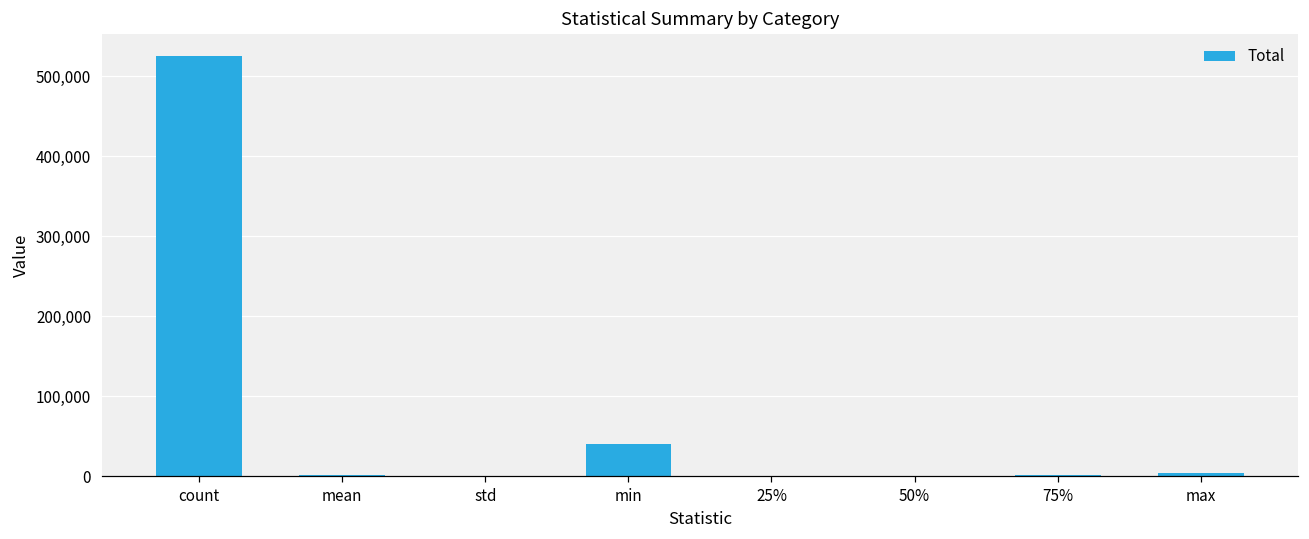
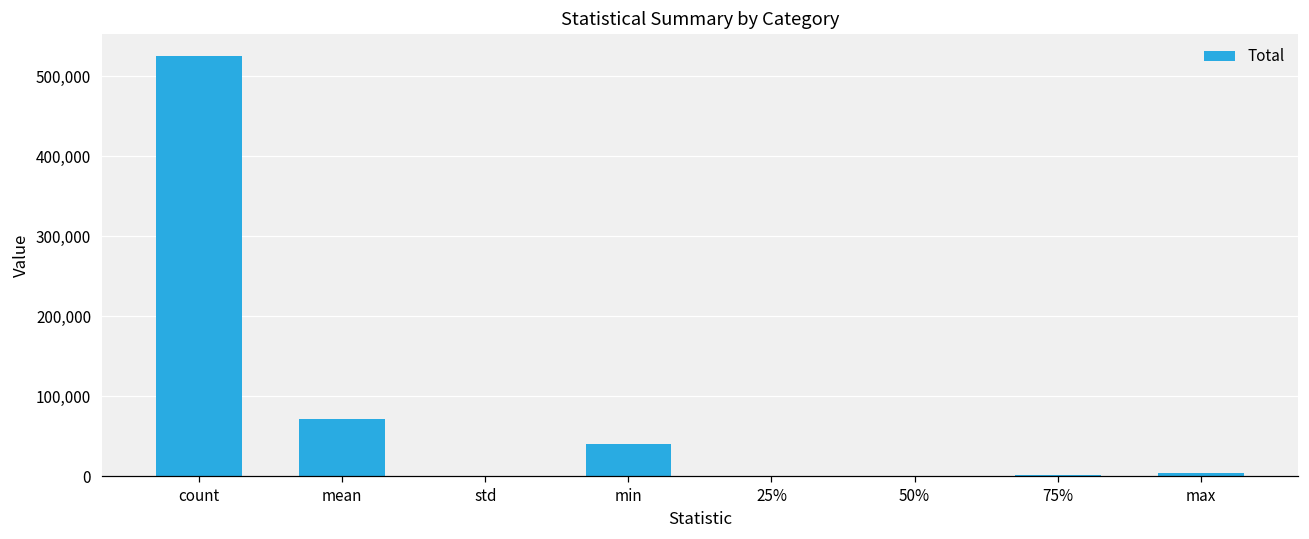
mean: 0 -> 70,000
